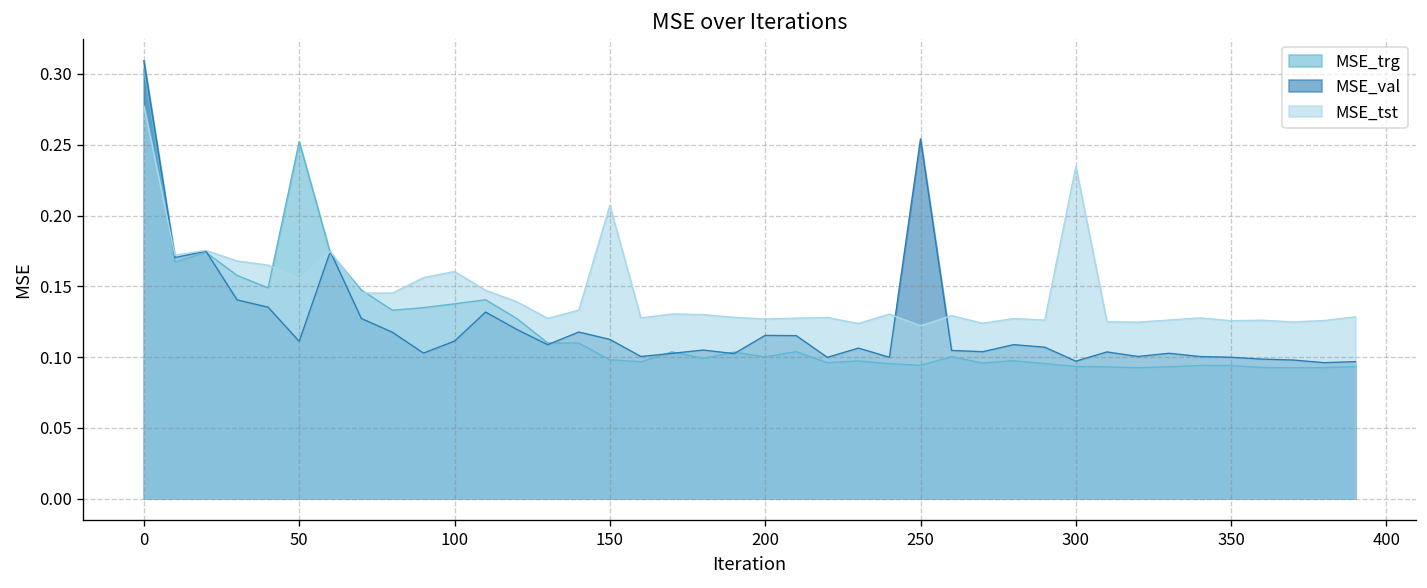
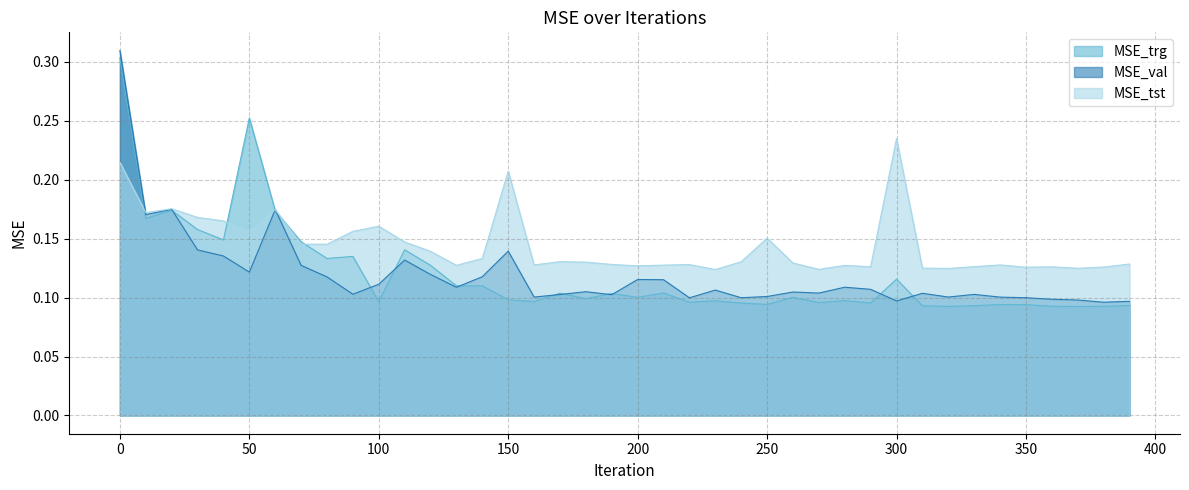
MSE_tst, 0: 0.277 -> 0.215
MSE_val, 50: 0.111 -> 0.122
MSE_trg, 100: 0.138 -> 0.096
MSE_val, 150: 0.112 -> 0.139
MSE_val, 250: 0.254 -> 0.101
MSE_tst, 250: 0.122 -> 0.150
MSE_trg, 300: 0.093 -> 0.116
